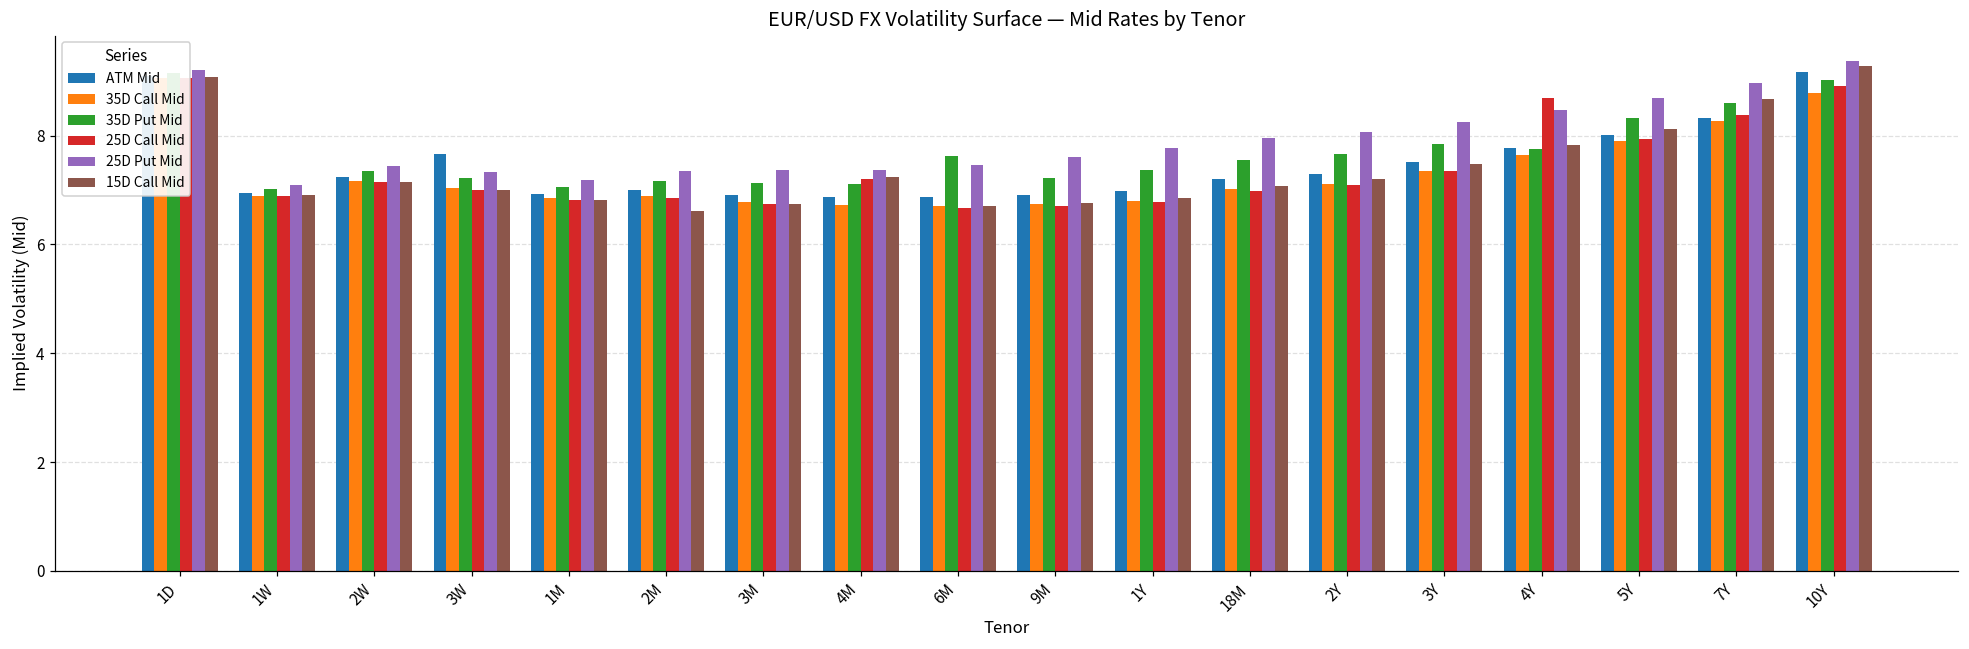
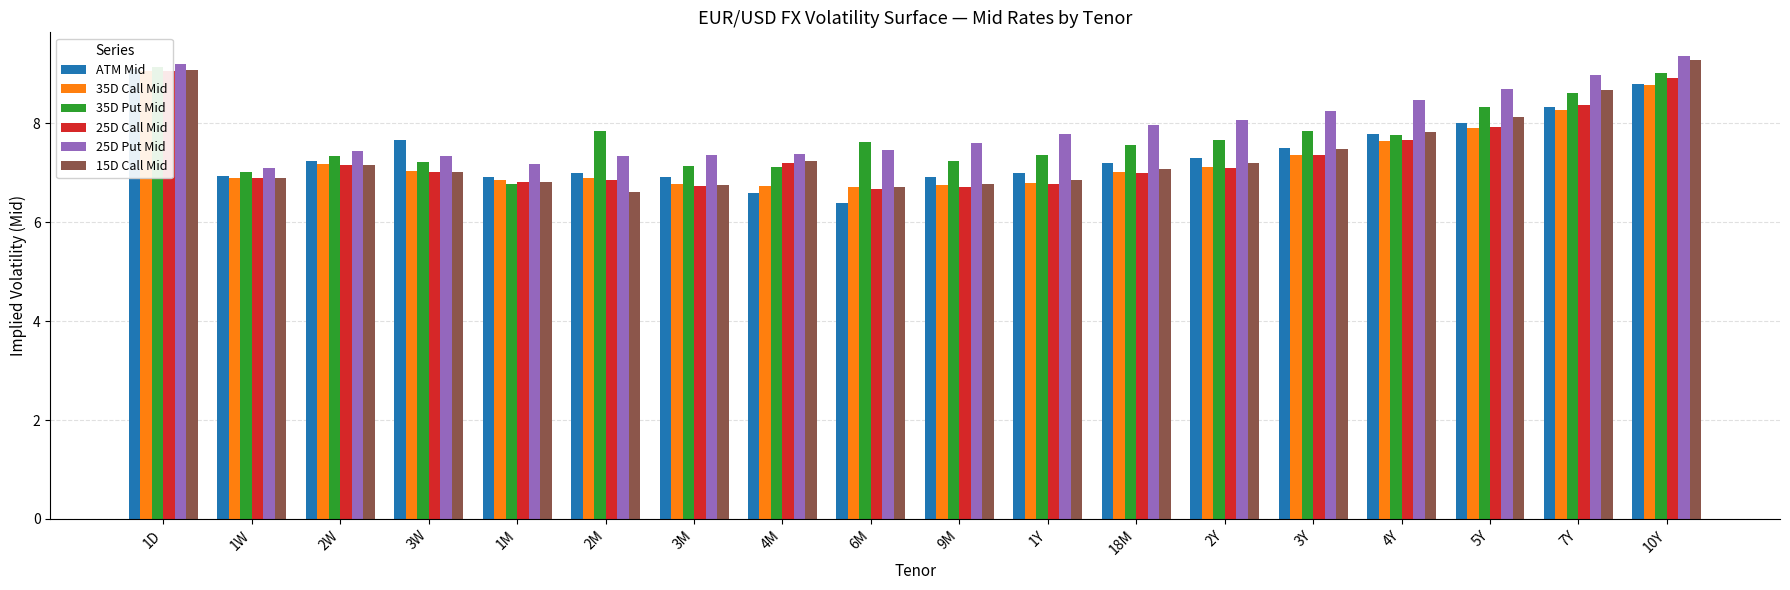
35D Put Mid, 1M: 7.1 -> 6.8
35D Put Mid, 2M: 7.2 -> 7.8
ATM Mid, 4M: 6.9 -> 6.6
ATM Mid, 6M: 6.9 -> 6.4
25D Call Mid, 4Y: 8.7 -> 7.7
ATM Mid, 10Y: 9.2 -> 8.8
